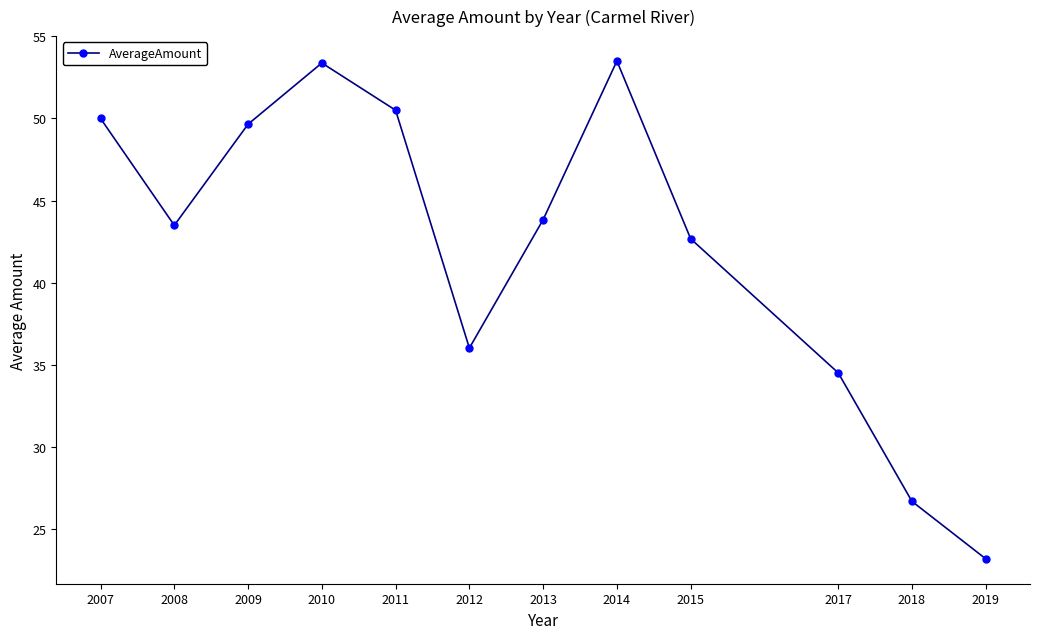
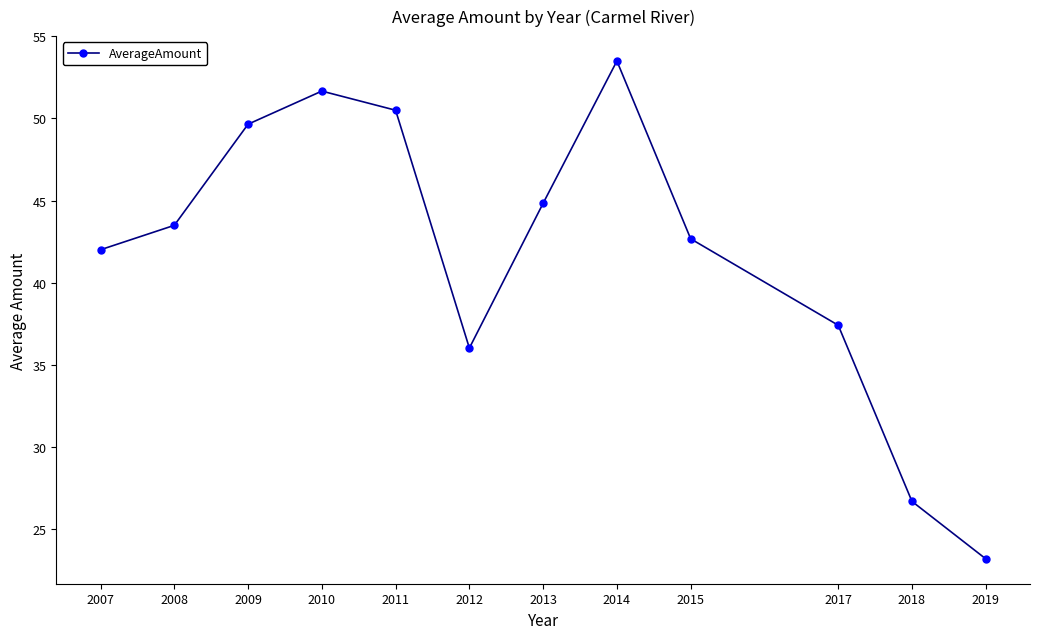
2007: 50 -> 42
2010: 53.4 -> 51.7
2013: 43.8 -> 44.8
2017: 34.5 -> 37.4
